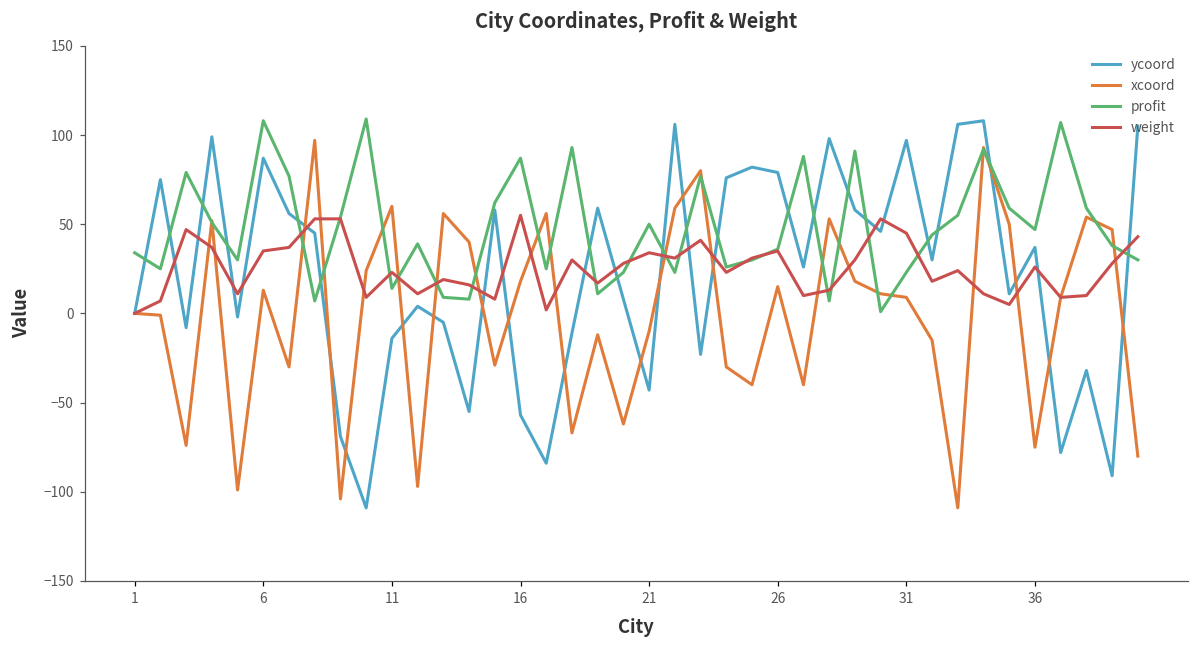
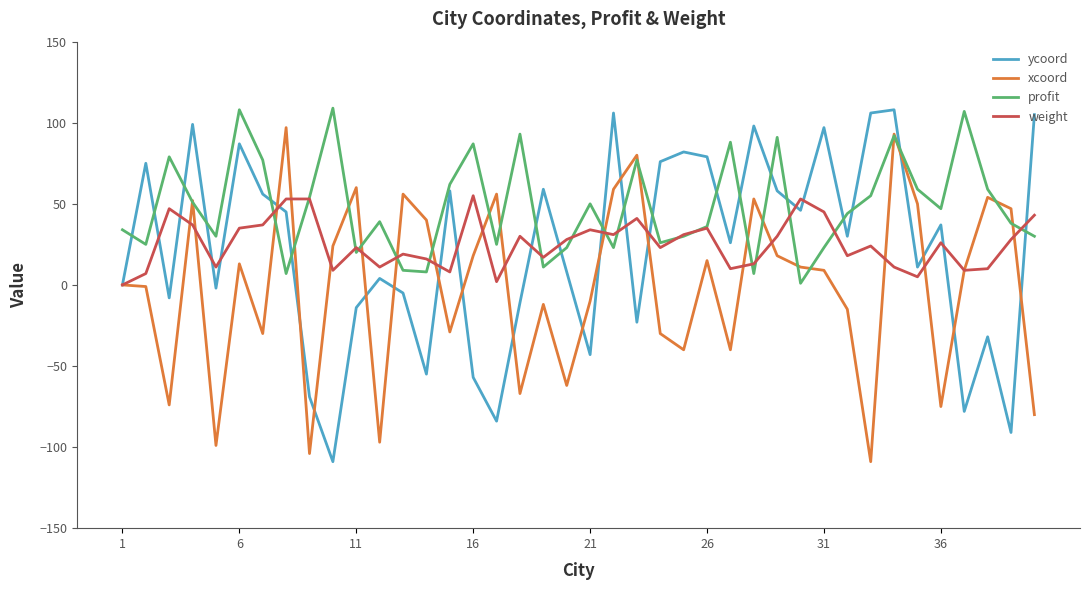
profit, 11: 14 -> 20
